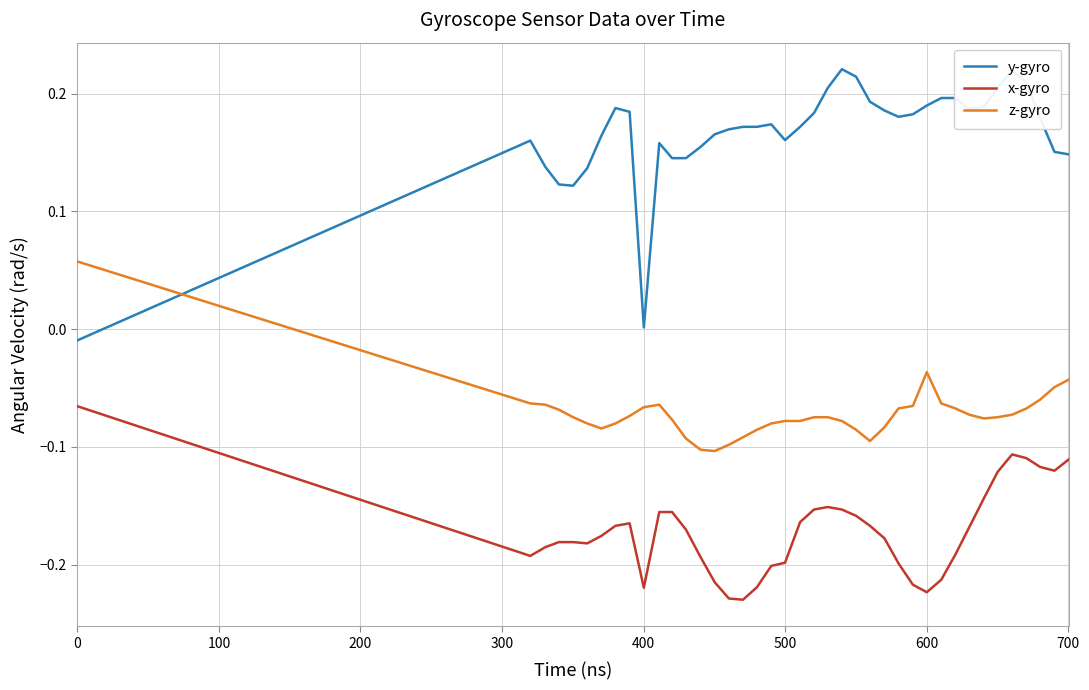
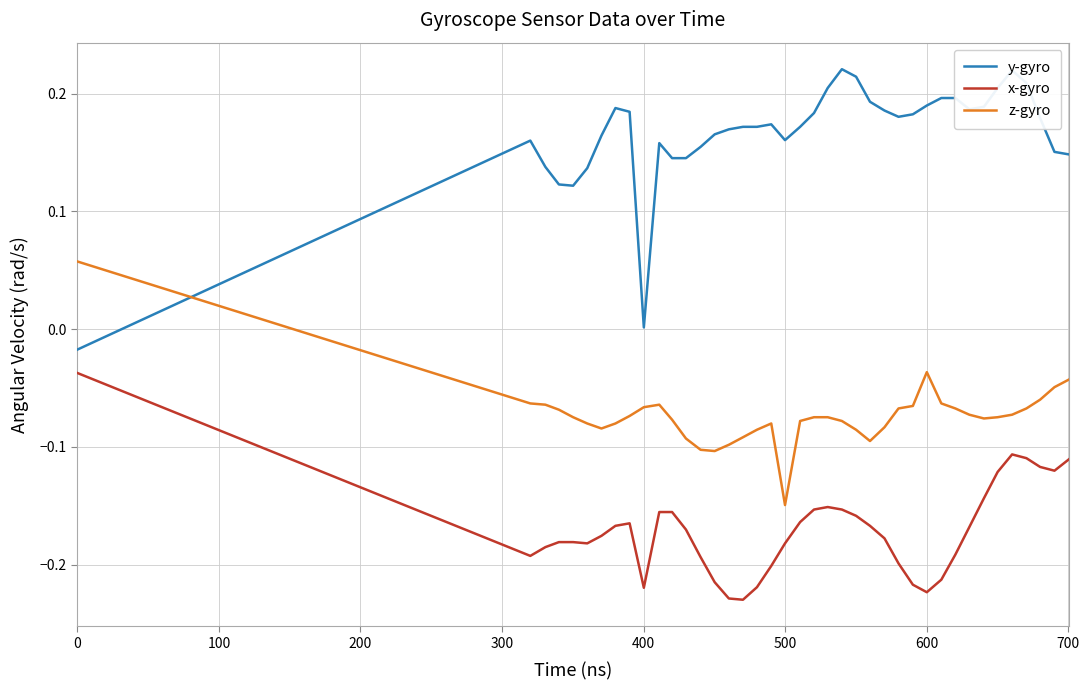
y-gyro, 0: -0.010 -> -0.017
x-gyro, 0: -0.065 -> -0.037
x-gyro, 500: -0.198 -> -0.182
z-gyro, 500: -0.078 -> -0.149
